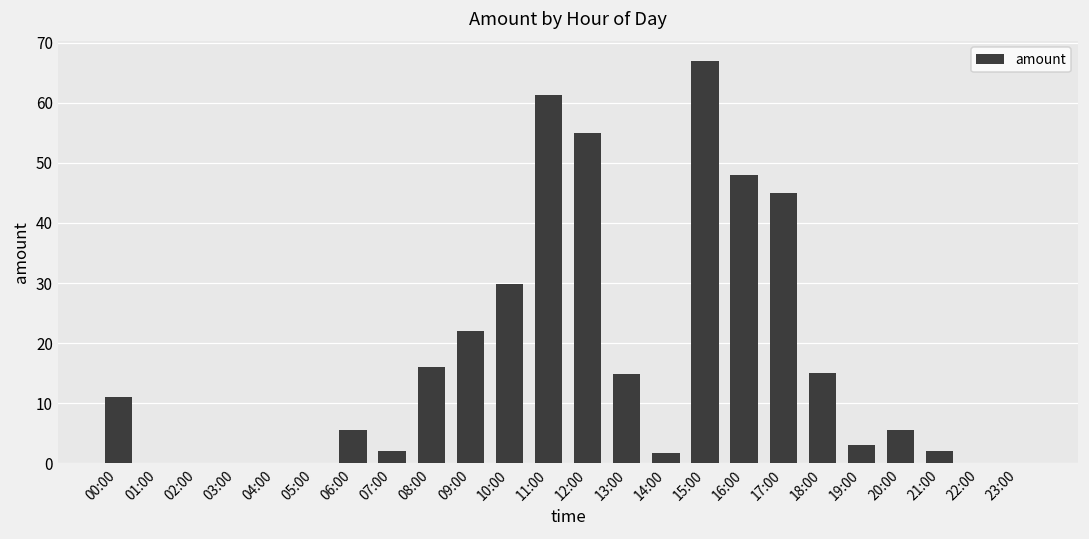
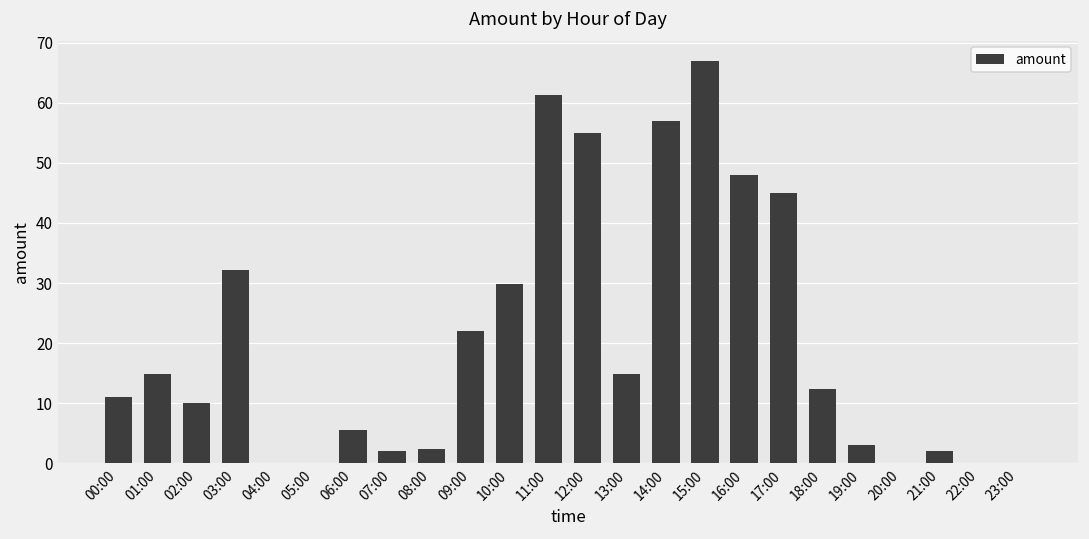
01:00: 0 -> 15
02:00: 0 -> 10
03:00: 0 -> 32
08:00: 16 -> 2
14:00: 2 -> 57
18:00: 15 -> 12
20:00: 6 -> 0
